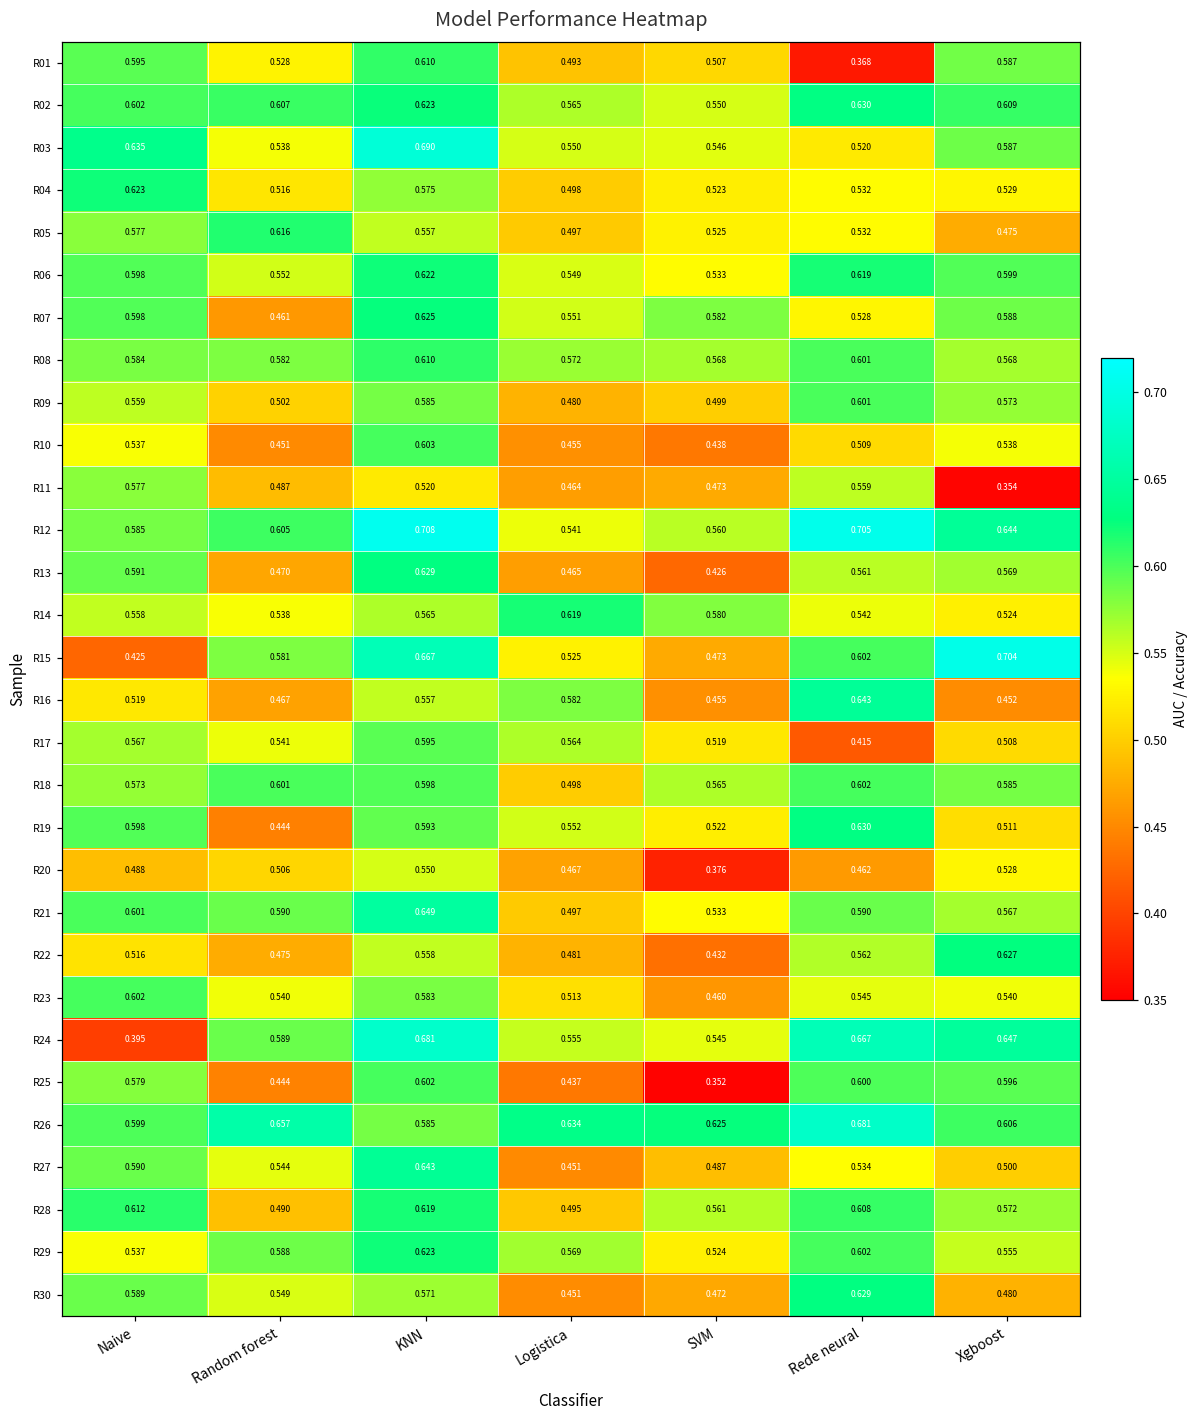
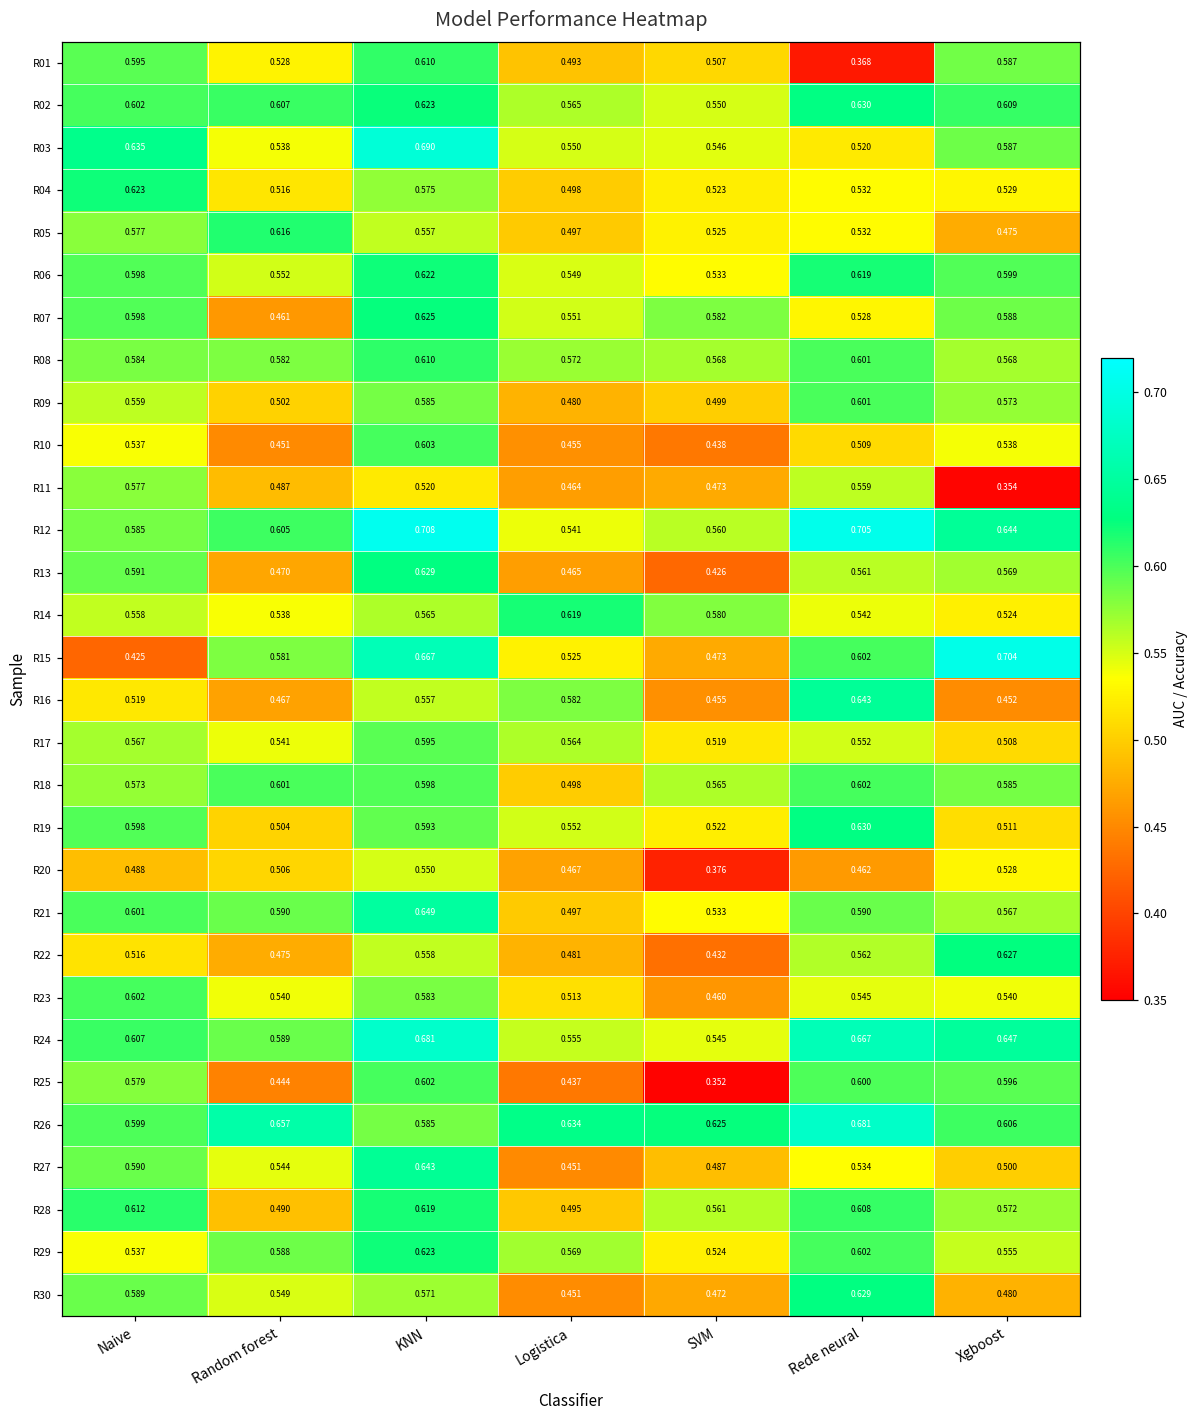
R17, Rede neural: 0.415 -> 0.552
R19, Random forest: 0.444 -> 0.504
R24, Naive: 0.395 -> 0.607
